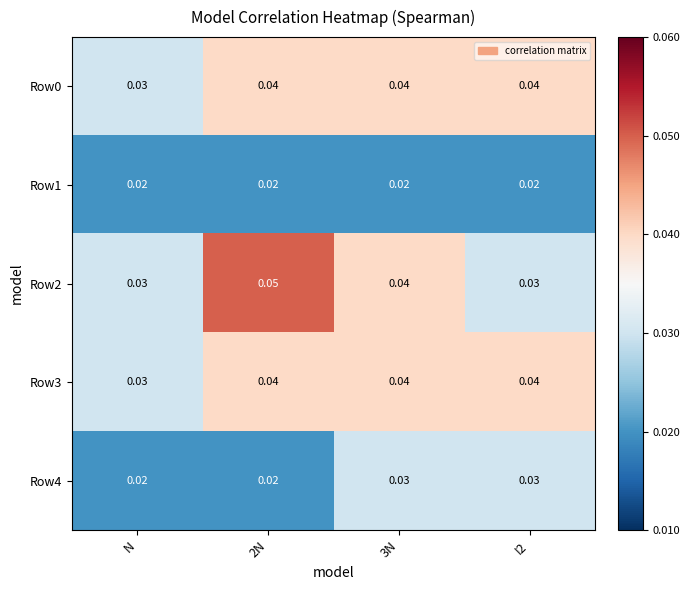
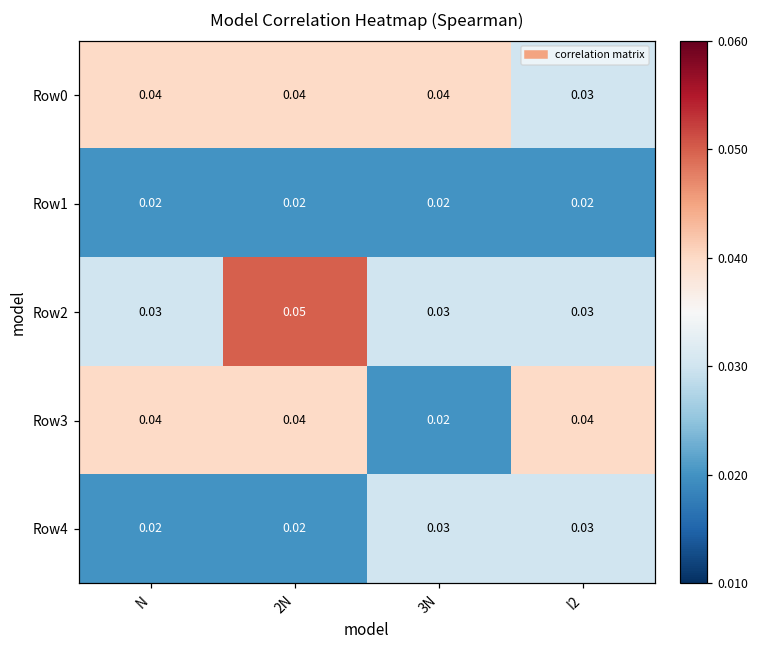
Row0, N: 0.03 -> 0.04
Row0, I2: 0.04 -> 0.03
Row2, 3N: 0.04 -> 0.03
Row3, N: 0.03 -> 0.04
Row3, 3N: 0.04 -> 0.02
